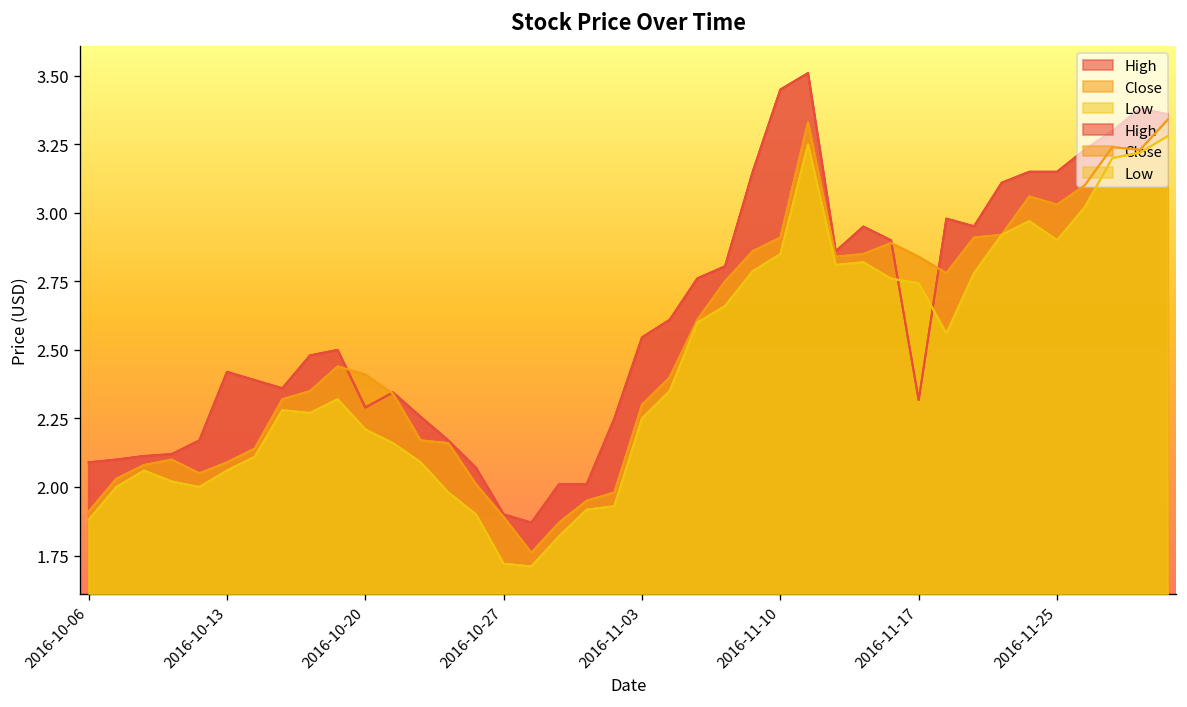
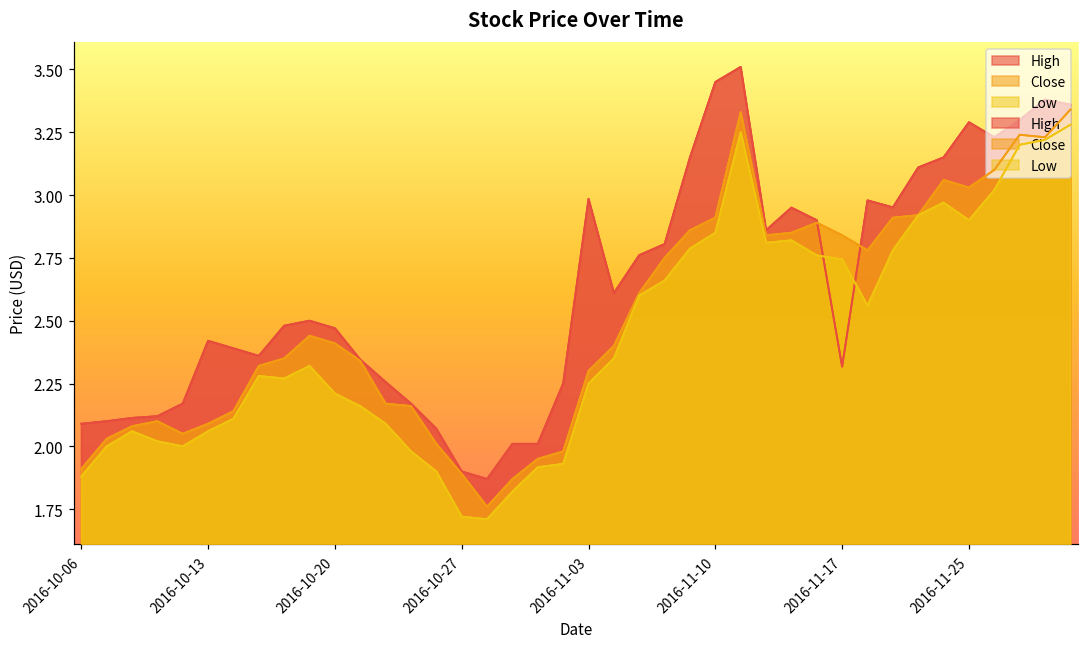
High, 2016-10-20: 2.29 -> 2.47
High, 2016-11-03: 2.55 -> 2.99
High, 2016-11-25: 3.15 -> 3.29
